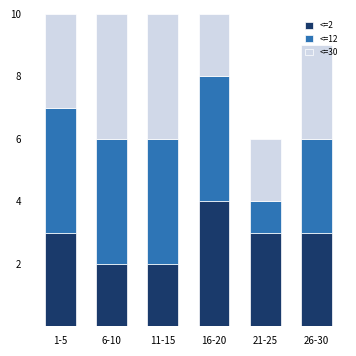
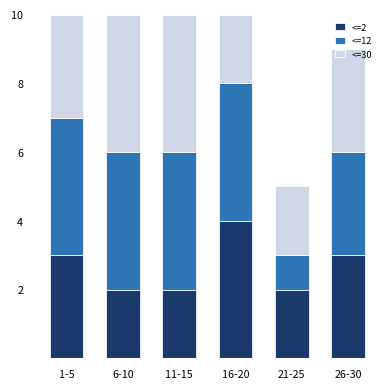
<=2, 21-25: 3 -> 2
